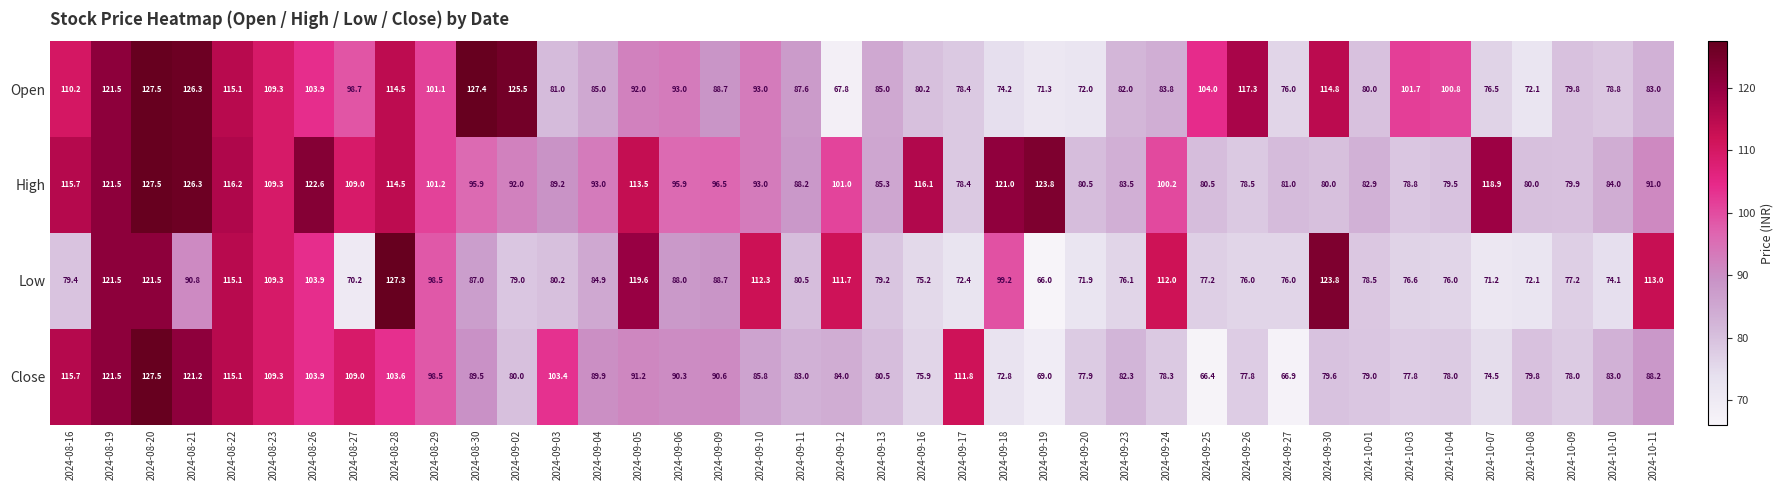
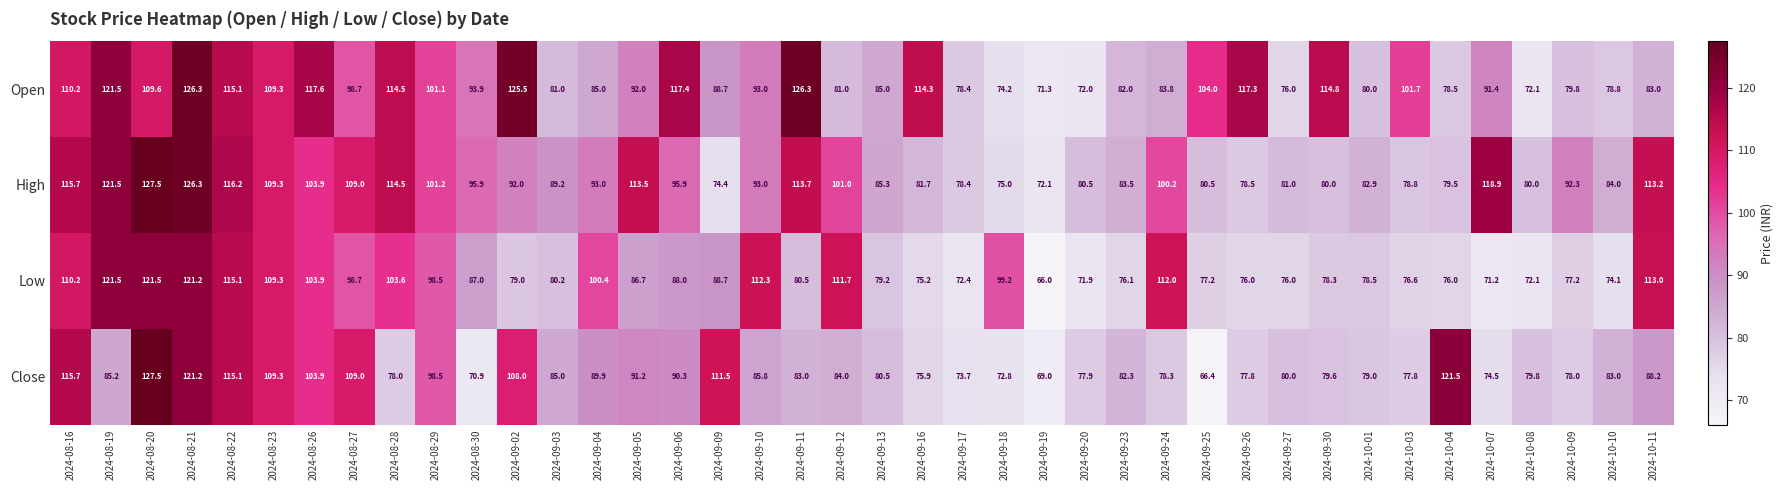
Open, 2024-08-20: 127.5 -> 109.6
Open, 2024-08-26: 103.9 -> 117.6
Open, 2024-08-30: 127.4 -> 93.9
Open, 2024-09-06: 93.0 -> 117.4
Open, 2024-09-11: 87.6 -> 126.3
Open, 2024-09-12: 67.8 -> 81.0
Open, 2024-09-16: 80.2 -> 114.3
Open, 2024-10-04: 100.8 -> 78.5
Open, 2024-10-07: 76.5 -> 91.4
High, 2024-08-26: 122.6 -> 103.9
High, 2024-09-09: 96.5 -> 74.4
High, 2024-09-11: 88.2 -> 113.7
High, 2024-09-16: 116.1 -> 81.7
High, 2024-09-18: 121.0 -> 75.0
High, 2024-09-19: 123.8 -> 72.1
High, 2024-10-09: 79.9 -> 92.3
High, 2024-10-11: 91.0 -> 113.2
Low, 2024-08-16: 79.4 -> 110.2
Low, 2024-08-21: 90.8 -> 121.2
Low, 2024-08-27: 70.2 -> 98.7
Low, 2024-08-28: 127.3 -> 103.6
Low, 2024-09-04: 84.9 -> 100.4
Low, 2024-09-05: 119.6 -> 86.7
Low, 2024-09-30: 123.8 -> 78.3
Close, 2024-08-19: 121.5 -> 85.2
Close, 2024-08-28: 103.6 -> 78.0
Close, 2024-08-30: 89.5 -> 70.9
Close, 2024-09-02: 80.0 -> 108.0
Close, 2024-09-03: 103.4 -> 85.0
Close, 2024-09-09: 90.6 -> 111.5
Close, 2024-09-17: 111.8 -> 73.7
Close, 2024-09-27: 66.9 -> 80.0
Close, 2024-10-04: 78.0 -> 121.5
